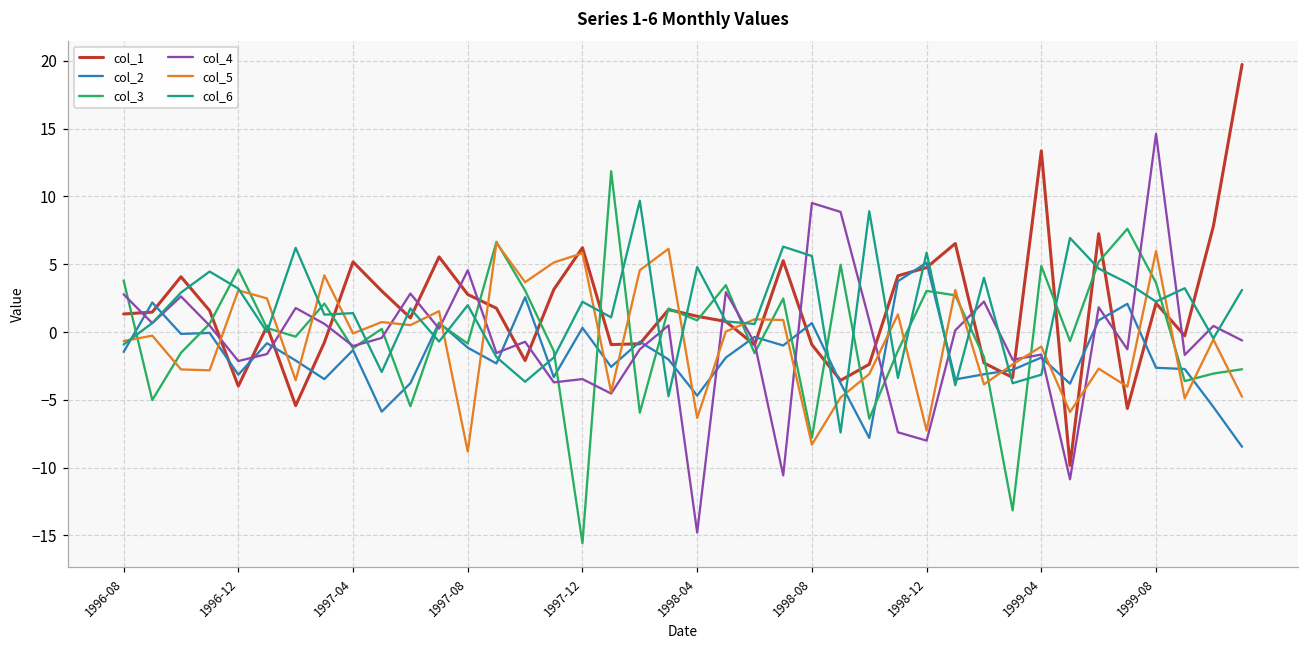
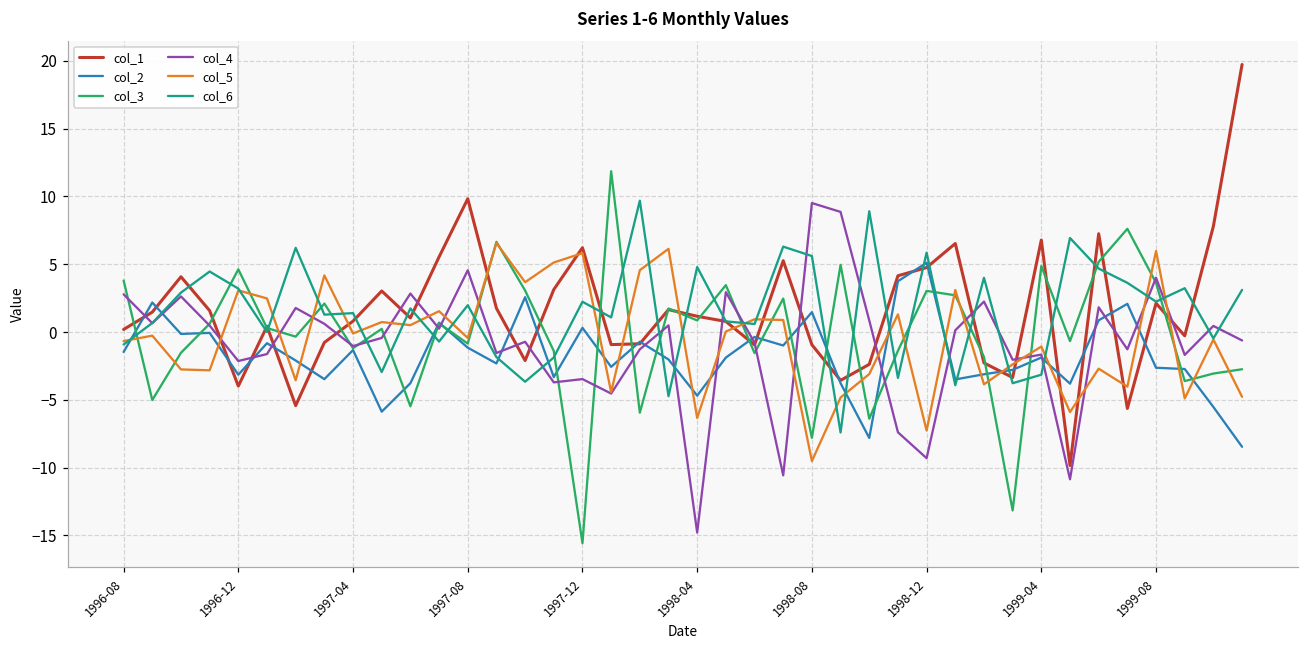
col_1, 1996-08: 1.3 -> 0.2
col_1, 1997-04: 5.2 -> 0.8
col_1, 1997-08: 2.8 -> 9.8
col_5, 1997-08: -8.8 -> -0.4
col_2, 1998-08: 0.7 -> 1.5
col_5, 1998-08: -8.3 -> -9.5
col_4, 1998-12: -8.0 -> -9.3
col_1, 1999-04: 13.4 -> 6.8
col_4, 1999-08: 14.6 -> 4.0
